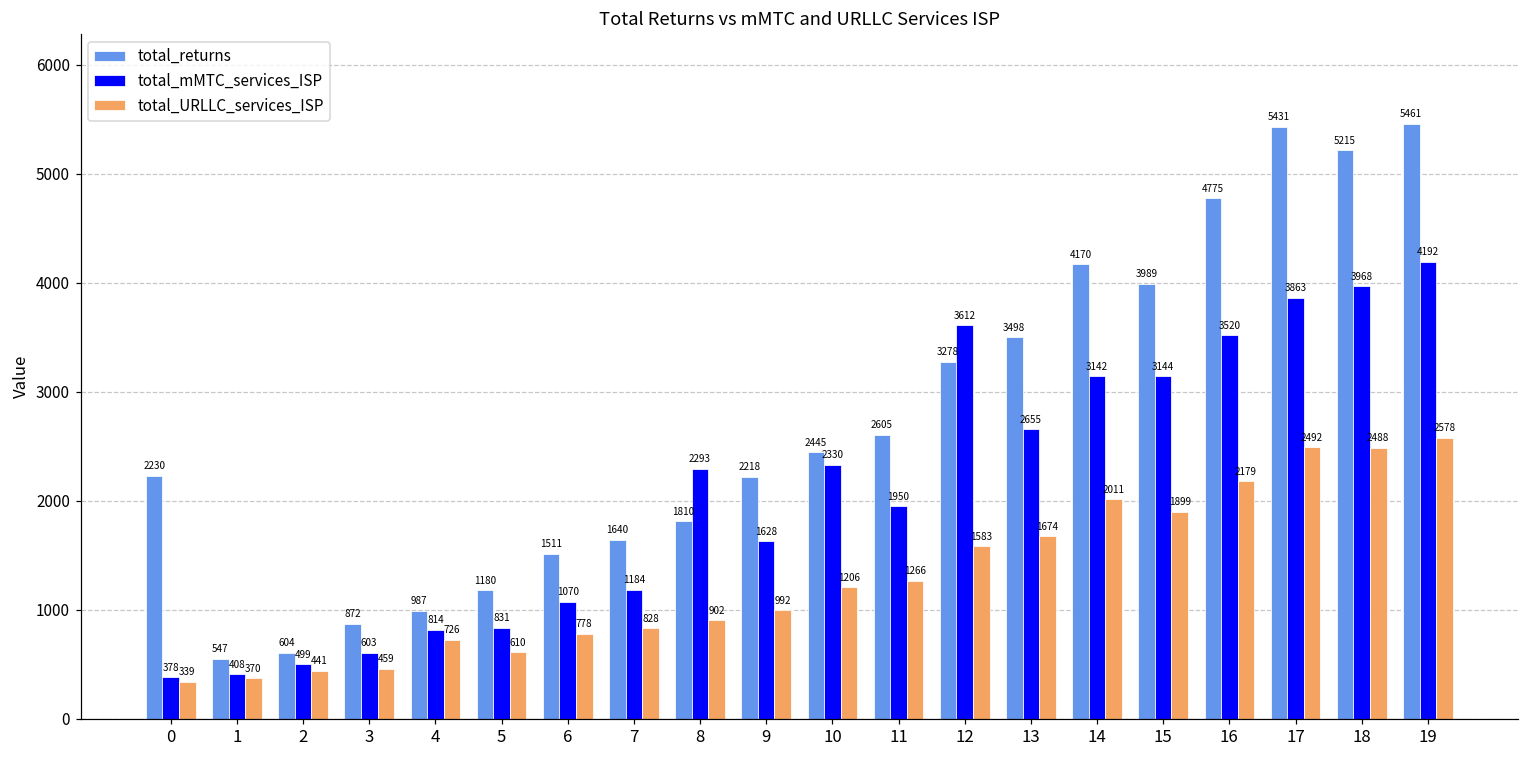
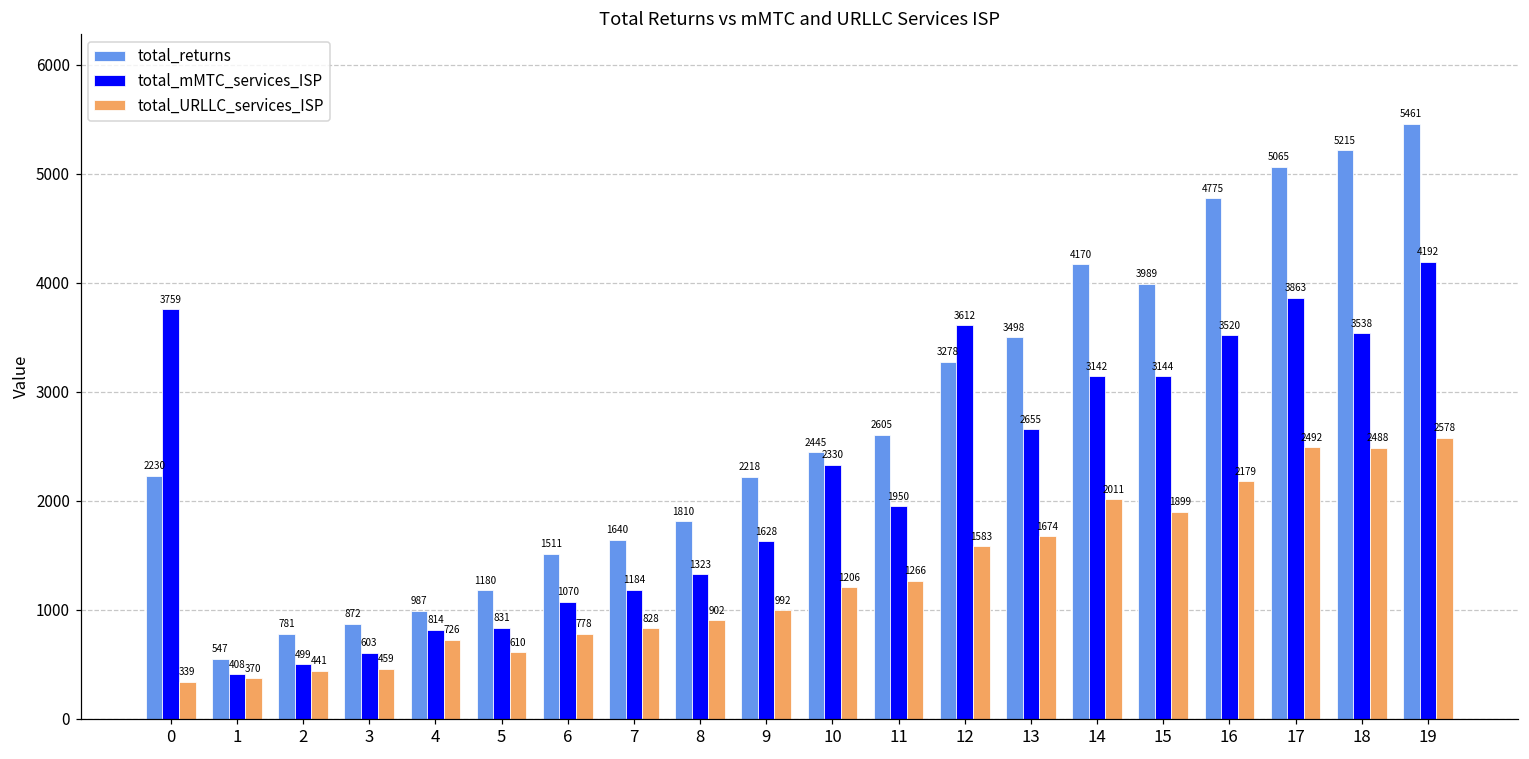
total_mMTC_services_ISP, 0: 378 -> 3759
total_returns, 2: 604 -> 781
total_mMTC_services_ISP, 8: 2293 -> 1323
total_returns, 17: 5431 -> 5065
total_mMTC_services_ISP, 18: 3968 -> 3538
